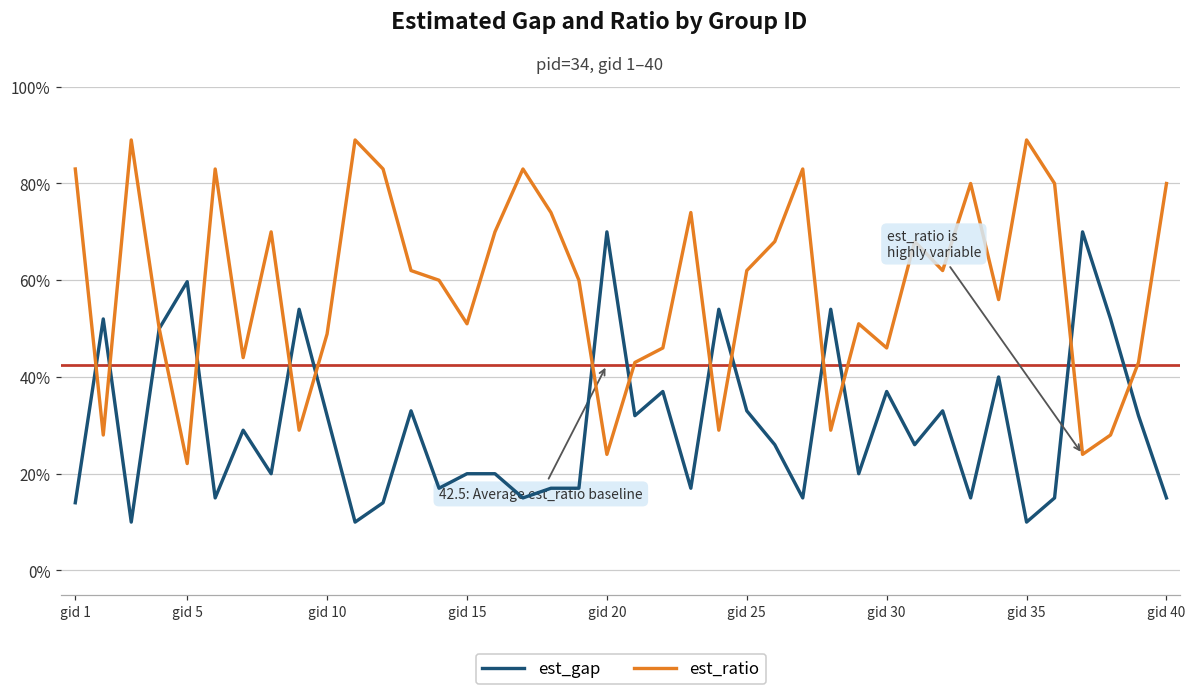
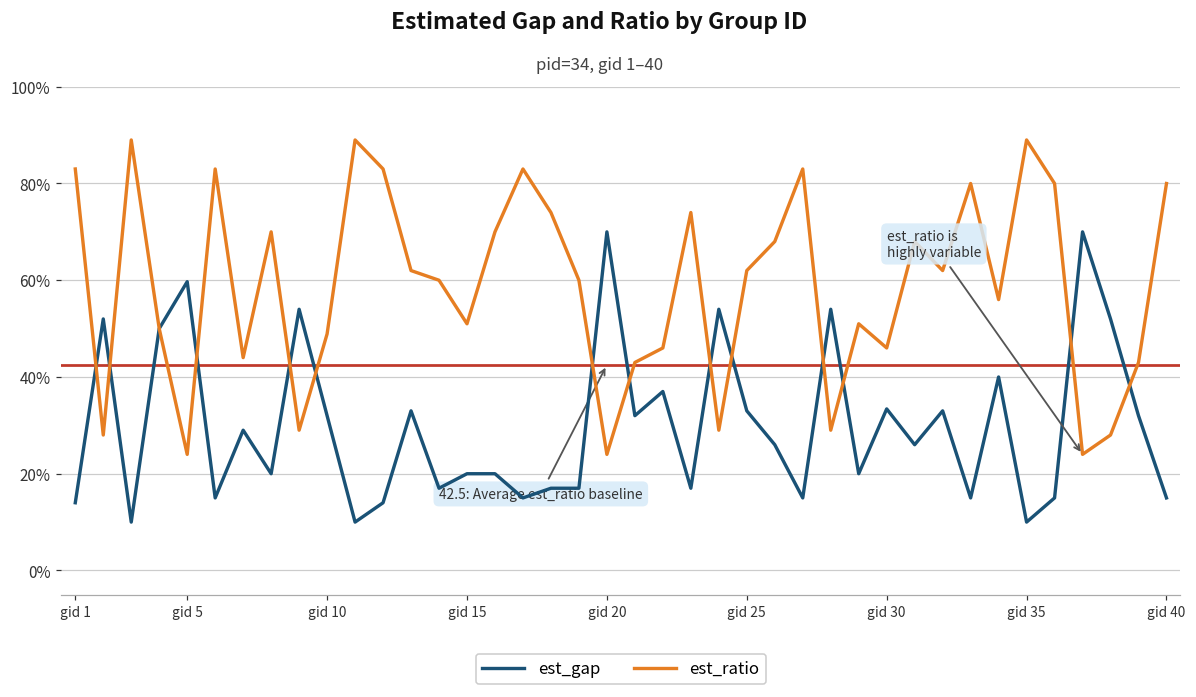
est_ratio, gid 5: 22% -> 24%
est_gap, gid 30: 37% -> 33%
